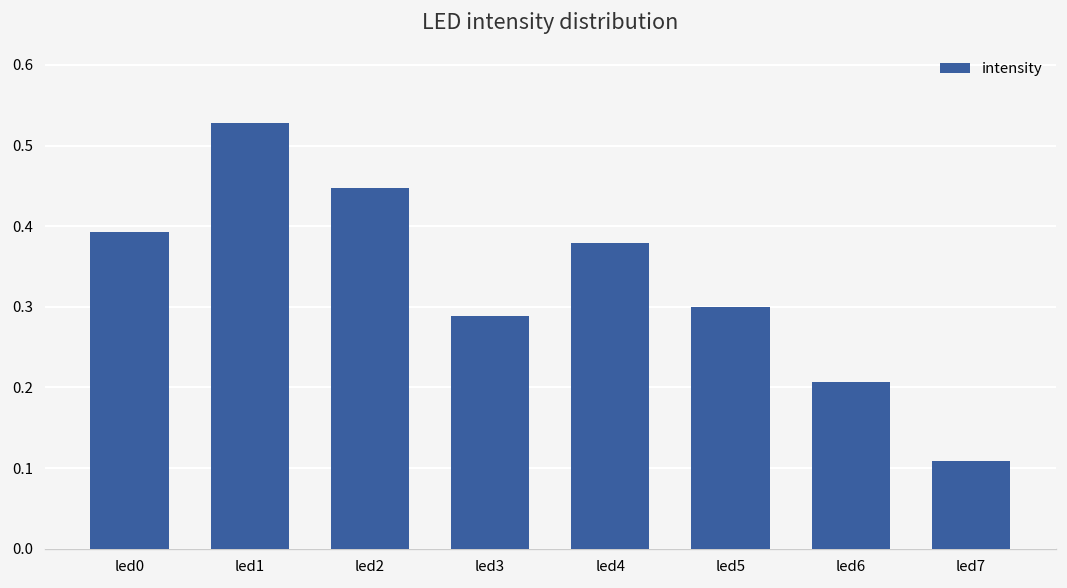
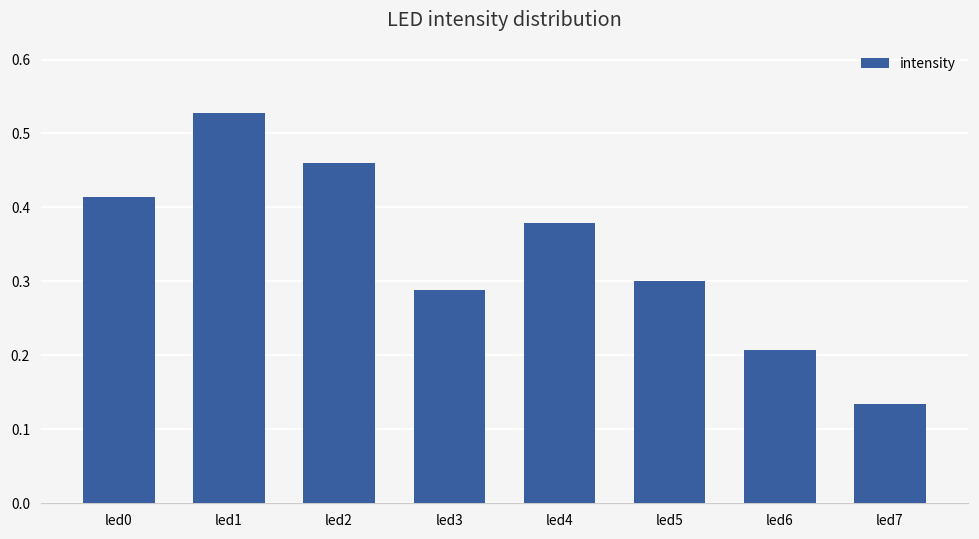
led0: 0.39 -> 0.41
led2: 0.45 -> 0.46
led7: 0.11 -> 0.13
